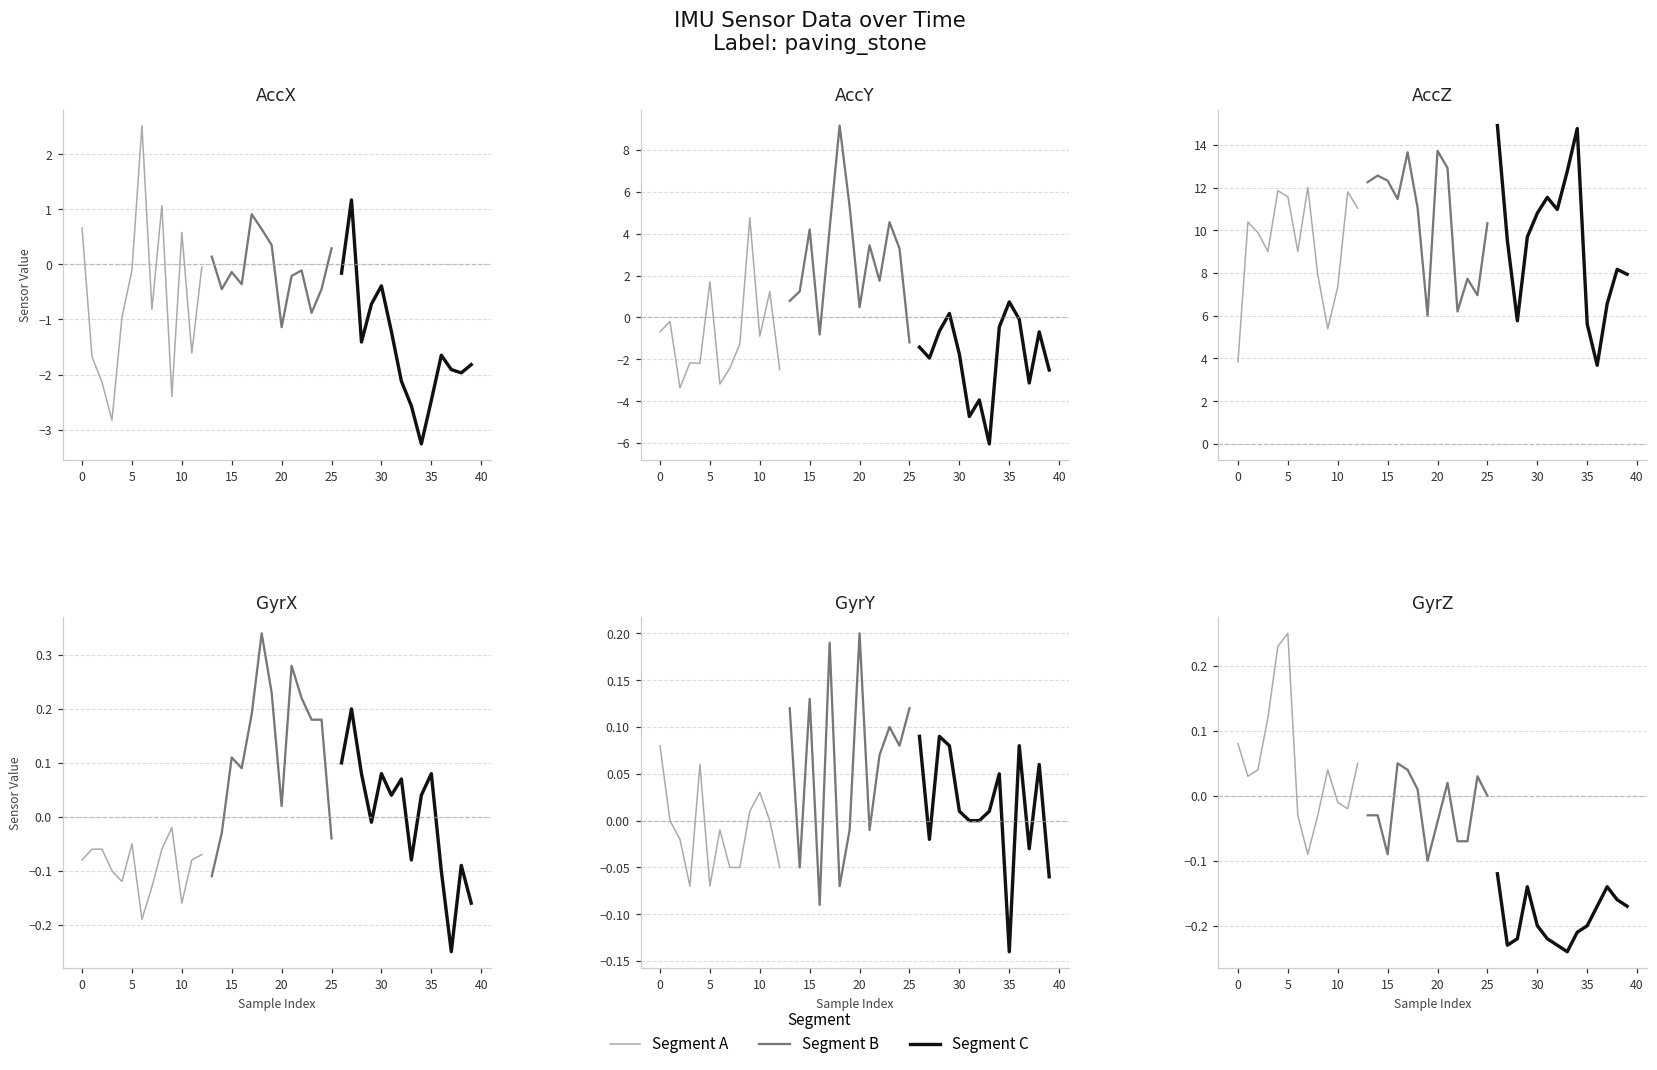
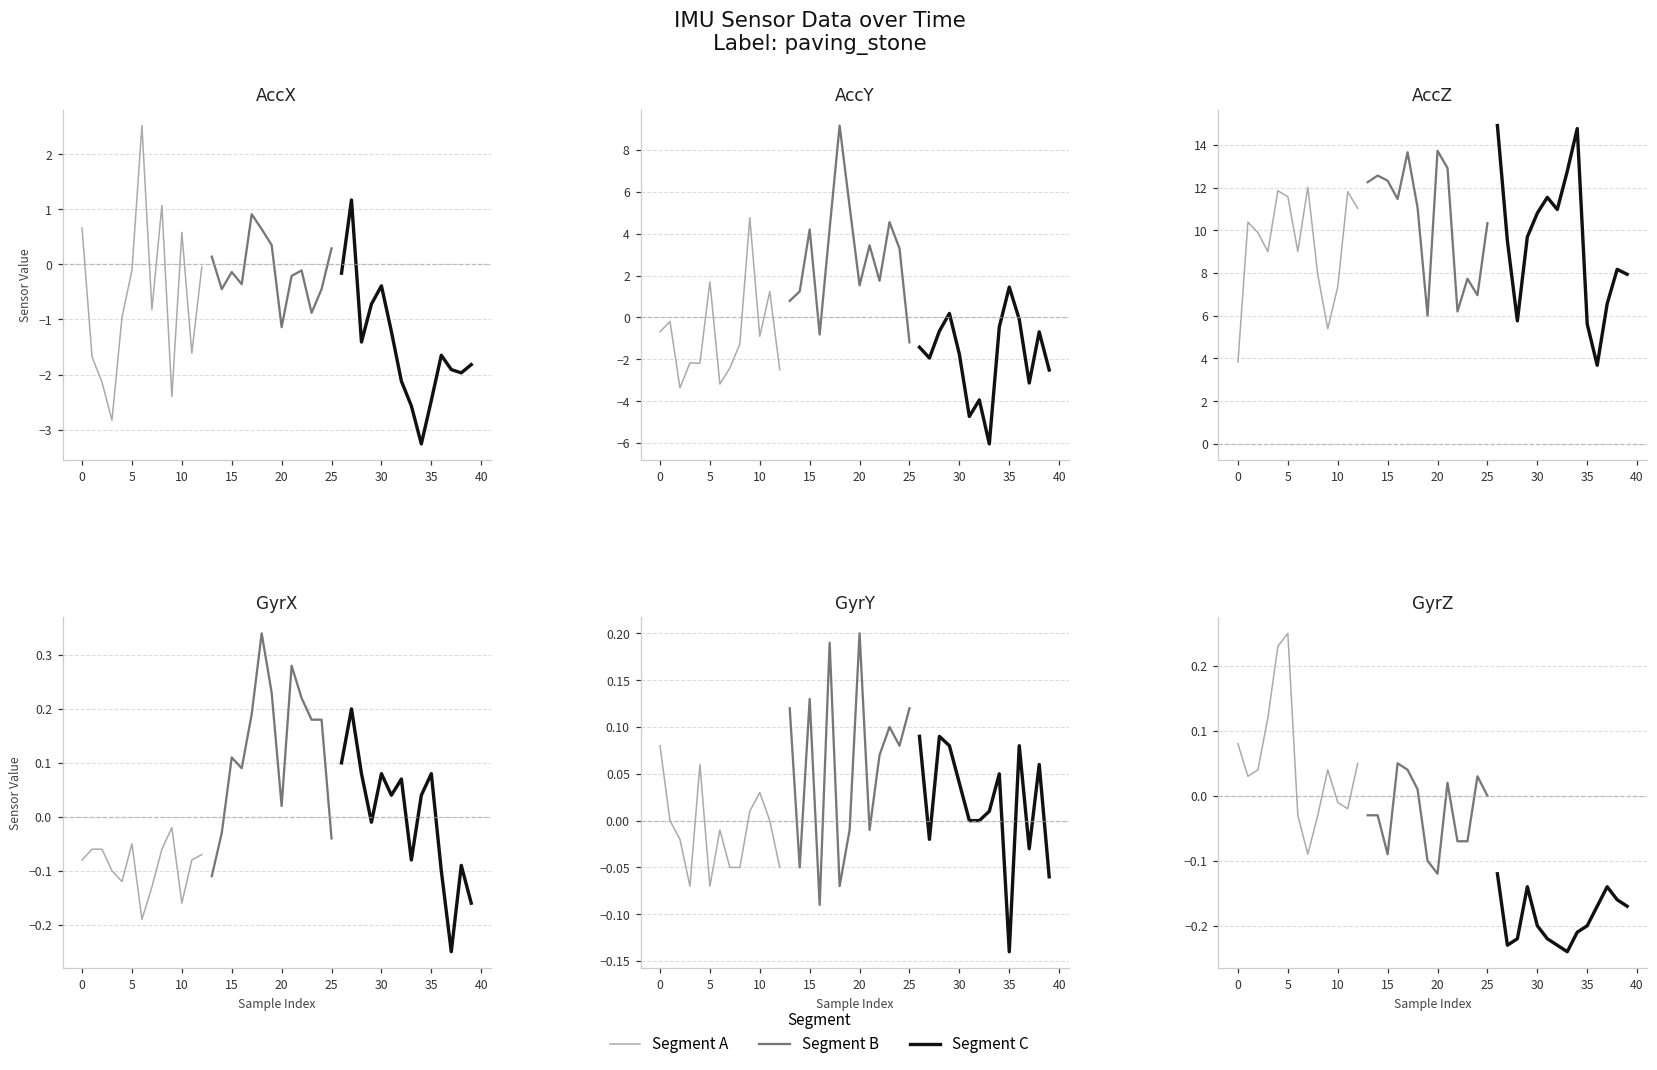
AccY, Segment B, 20: 0.5 -> 1.5
AccY, Segment C, 35: 0.7 -> 1.5
GyrY, Segment C, 30: 0.01 -> 0.04
GyrZ, Segment B, 20: -0.04 -> -0.12
